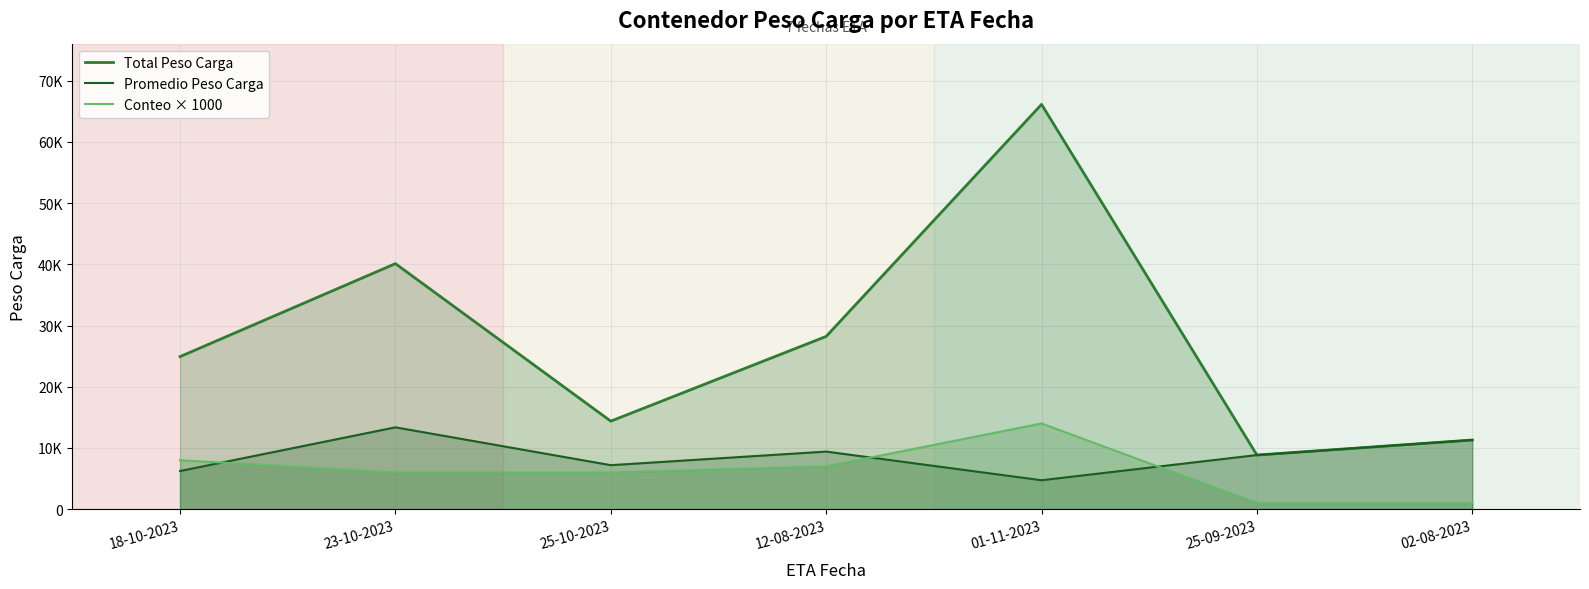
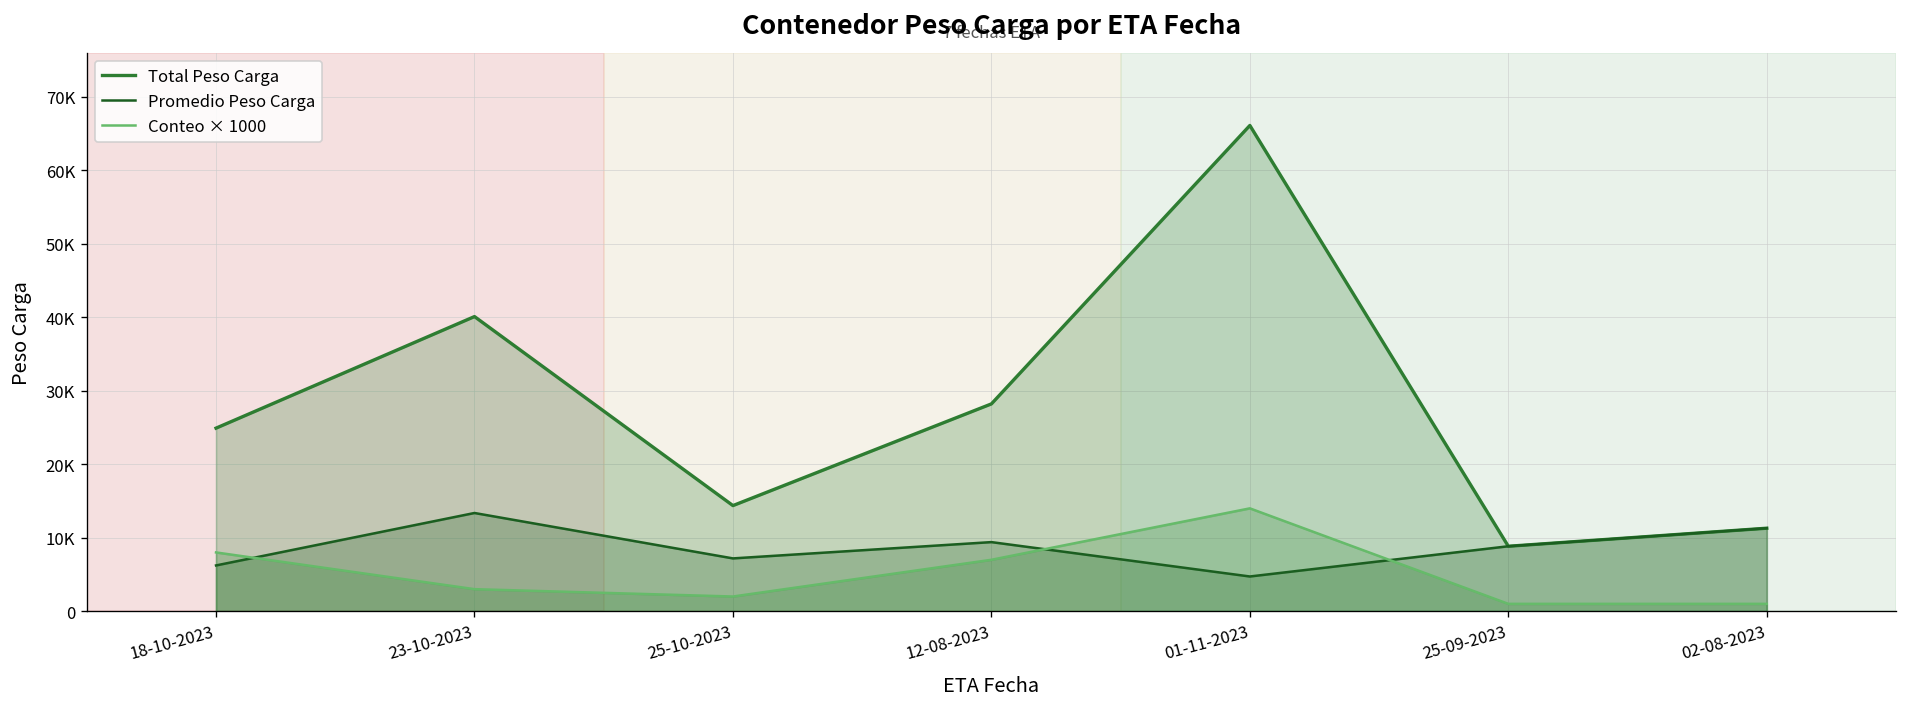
Conteo × 1000, 23-10-2023: 6000 -> 3000
Conteo × 1000, 25-10-2023: 6000 -> 2000
